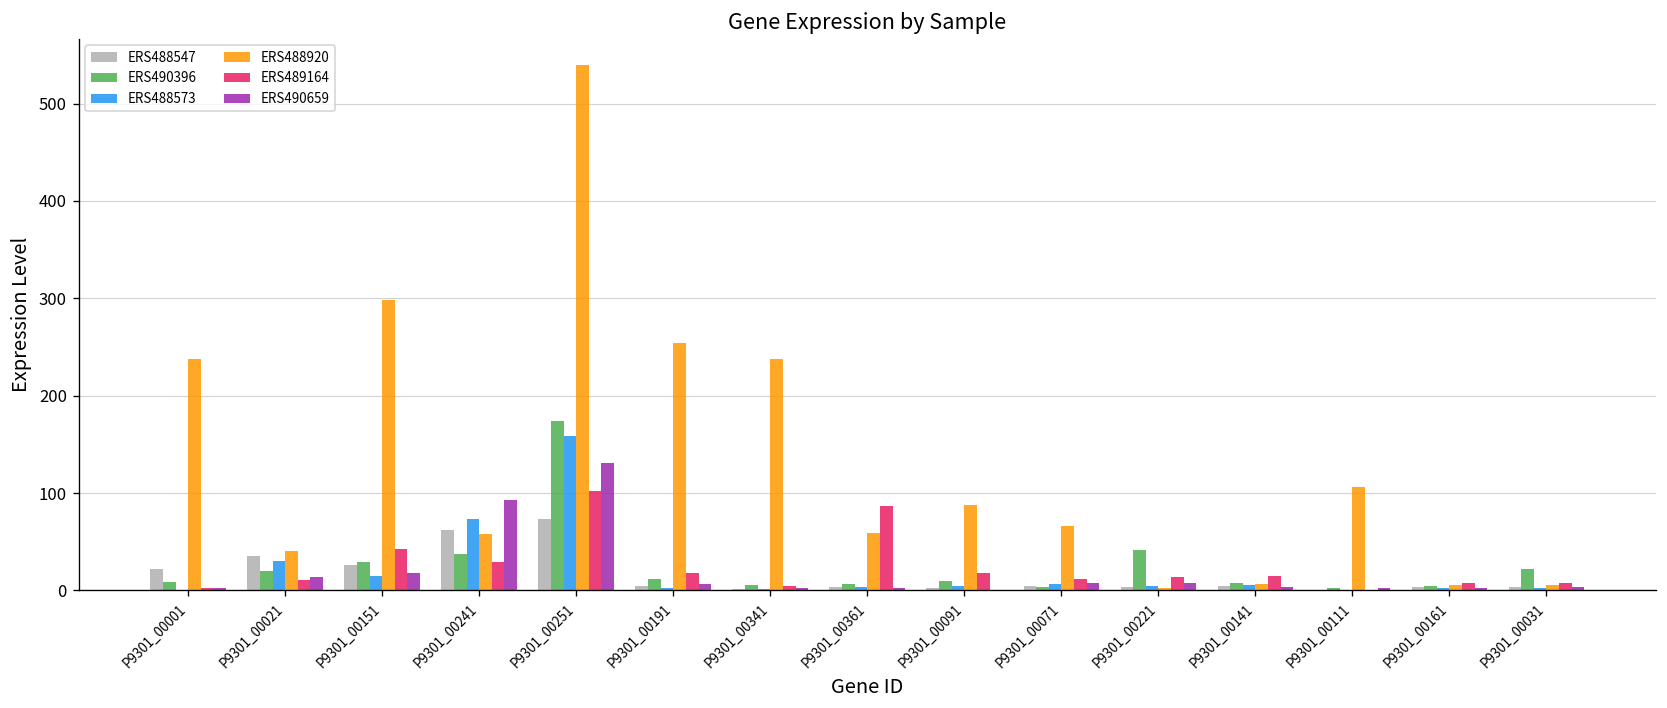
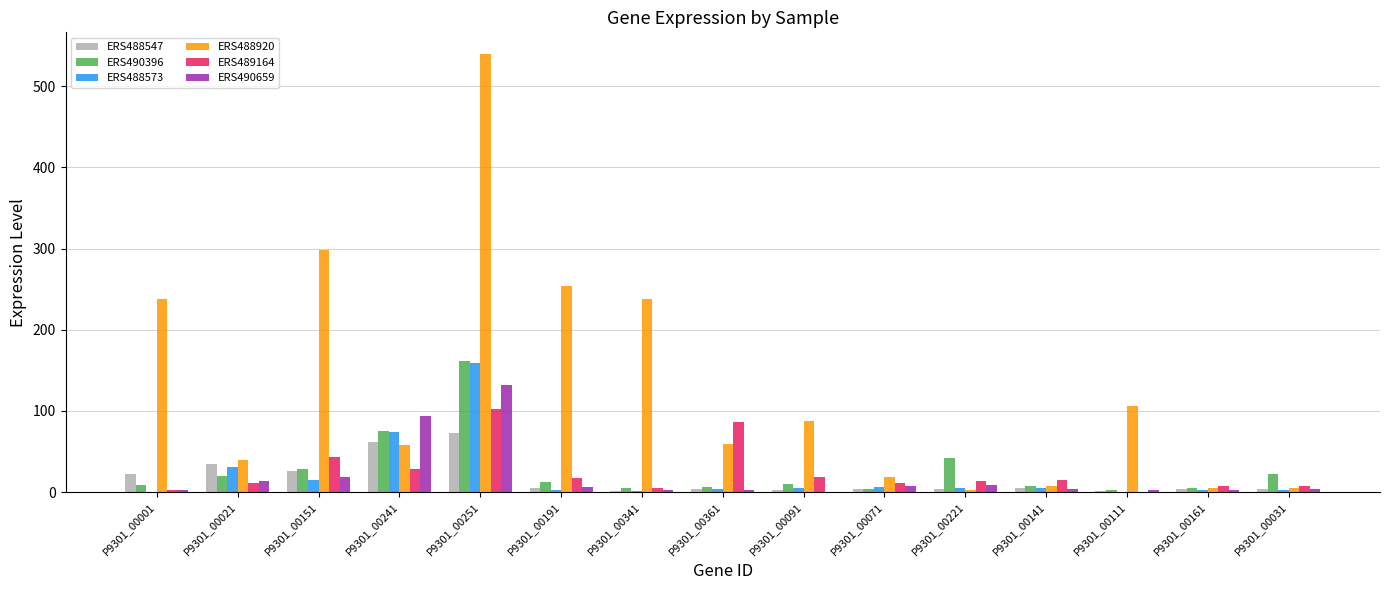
ERS490396, P9301_00241: 40 -> 80
ERS490396, P9301_00251: 170 -> 160
ERS488920, P9301_00071: 70 -> 20
